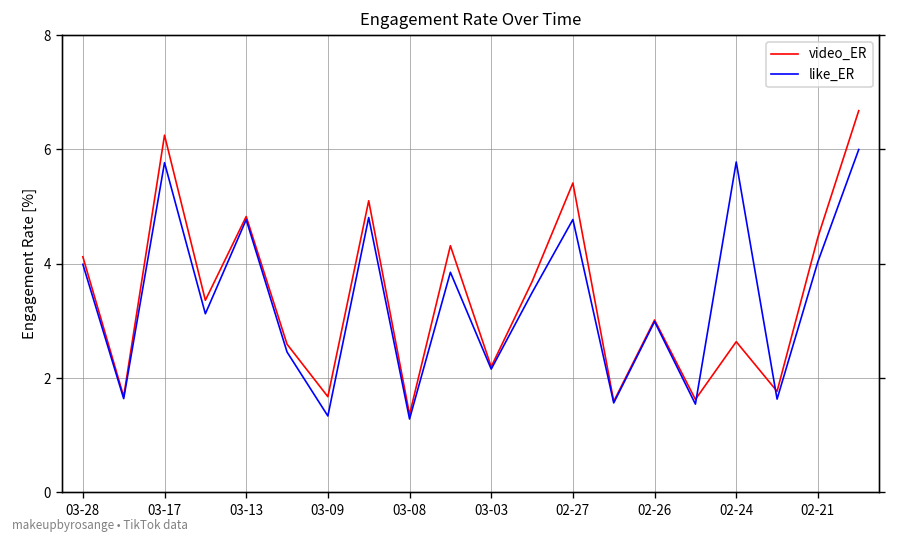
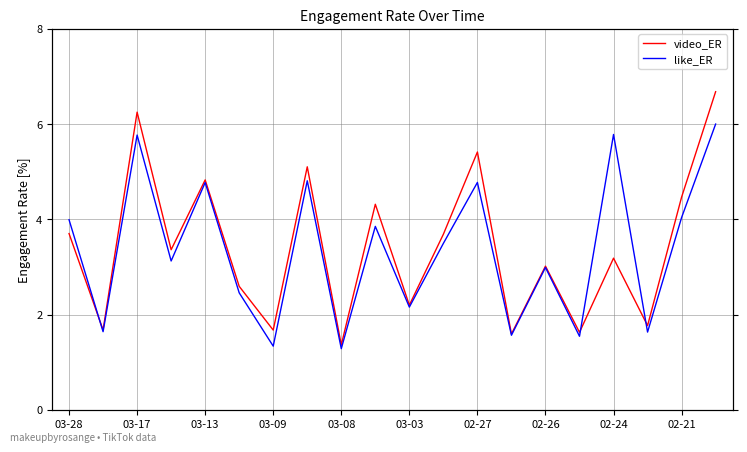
video_ER, 03-28: 4.1 -> 3.7
video_ER, 02-24: 2.6 -> 3.2
